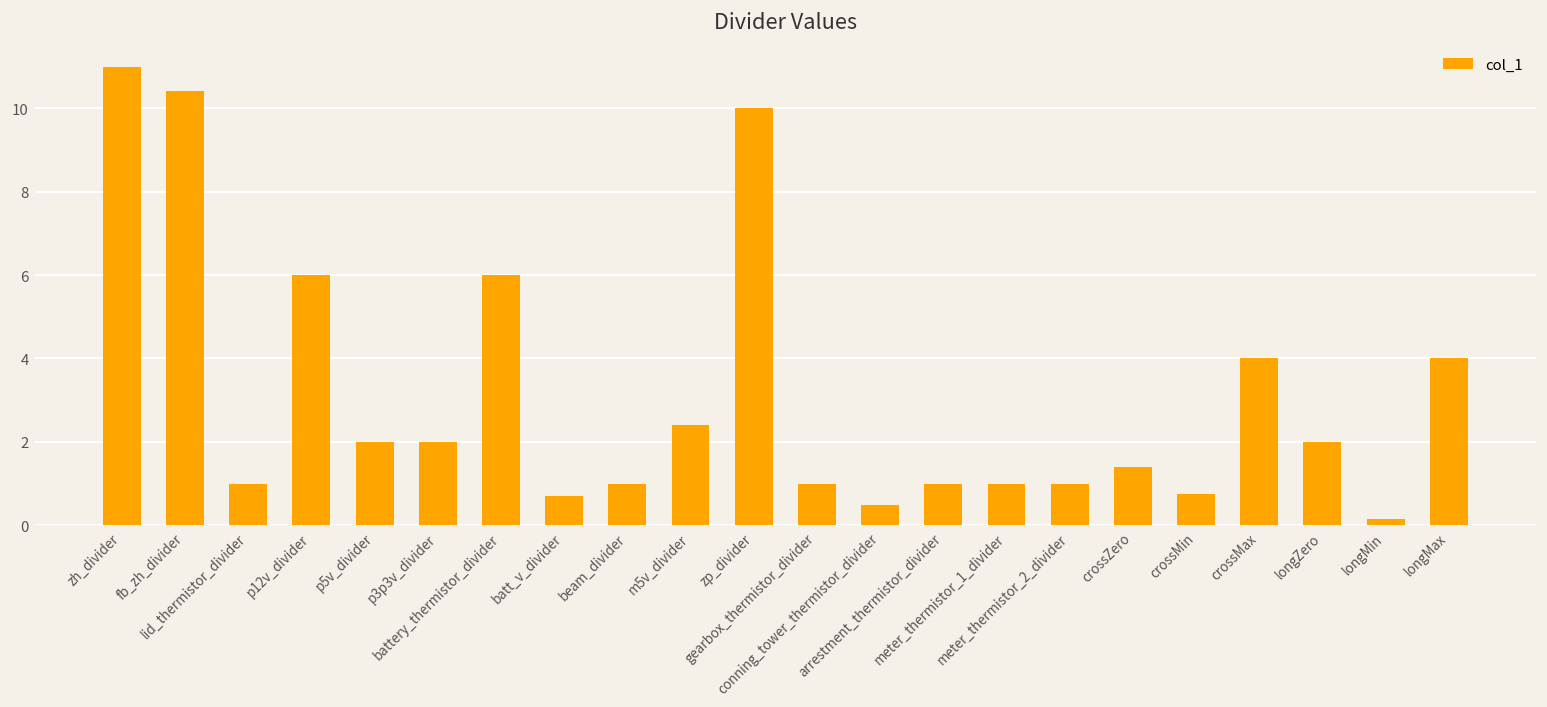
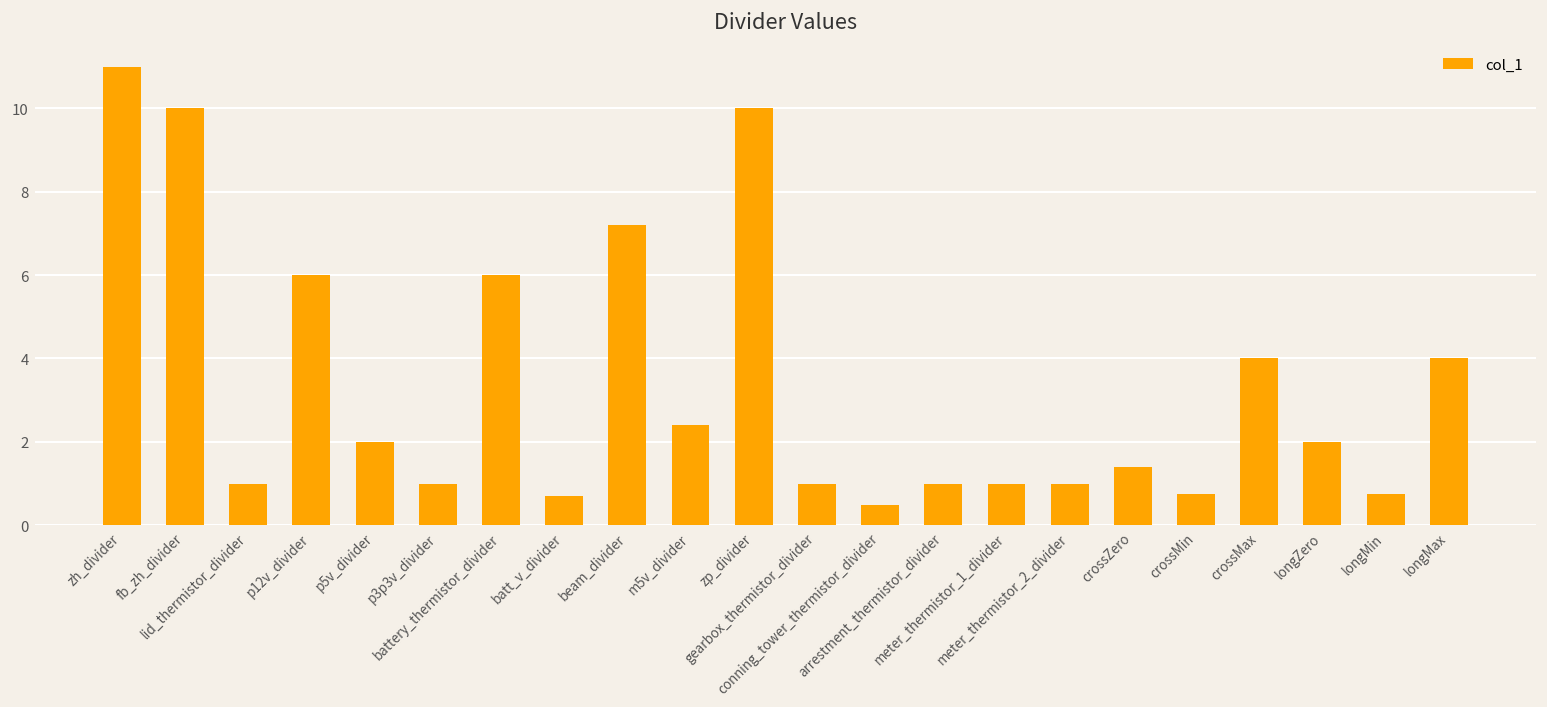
fb_zh_divider: 10.4 -> 10.0
p3p3v_divider: 2 -> 1
beam_divider: 1.0 -> 7.2
longMin: 0.2 -> 0.8
